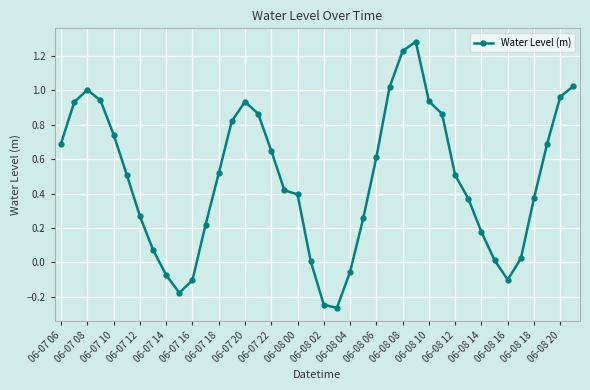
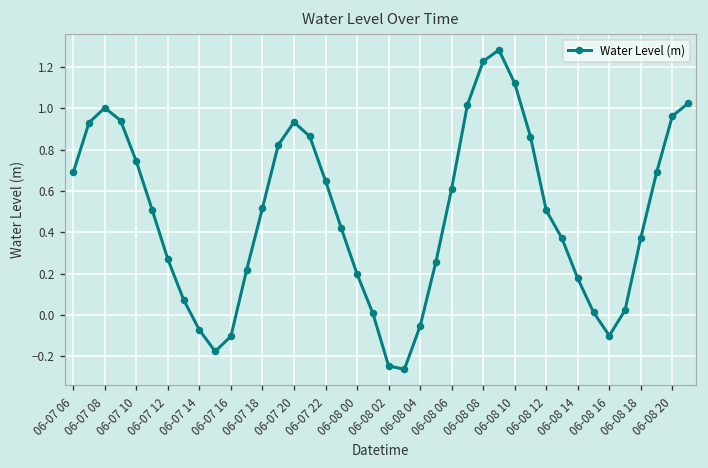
06-08 00: 0.40 -> 0.20
06-08 10: 0.94 -> 1.12
